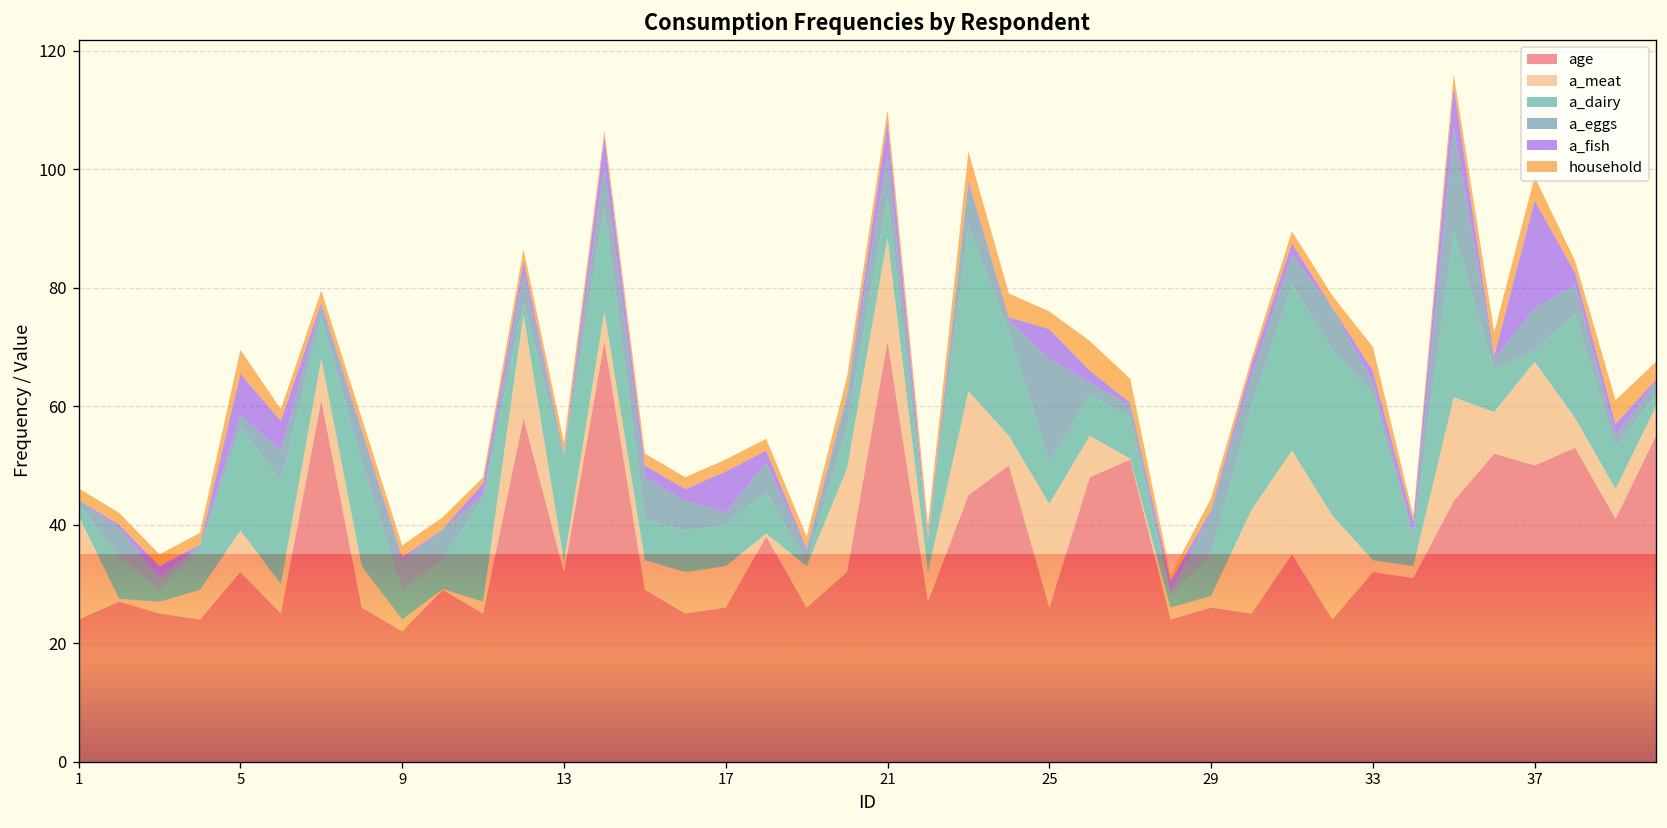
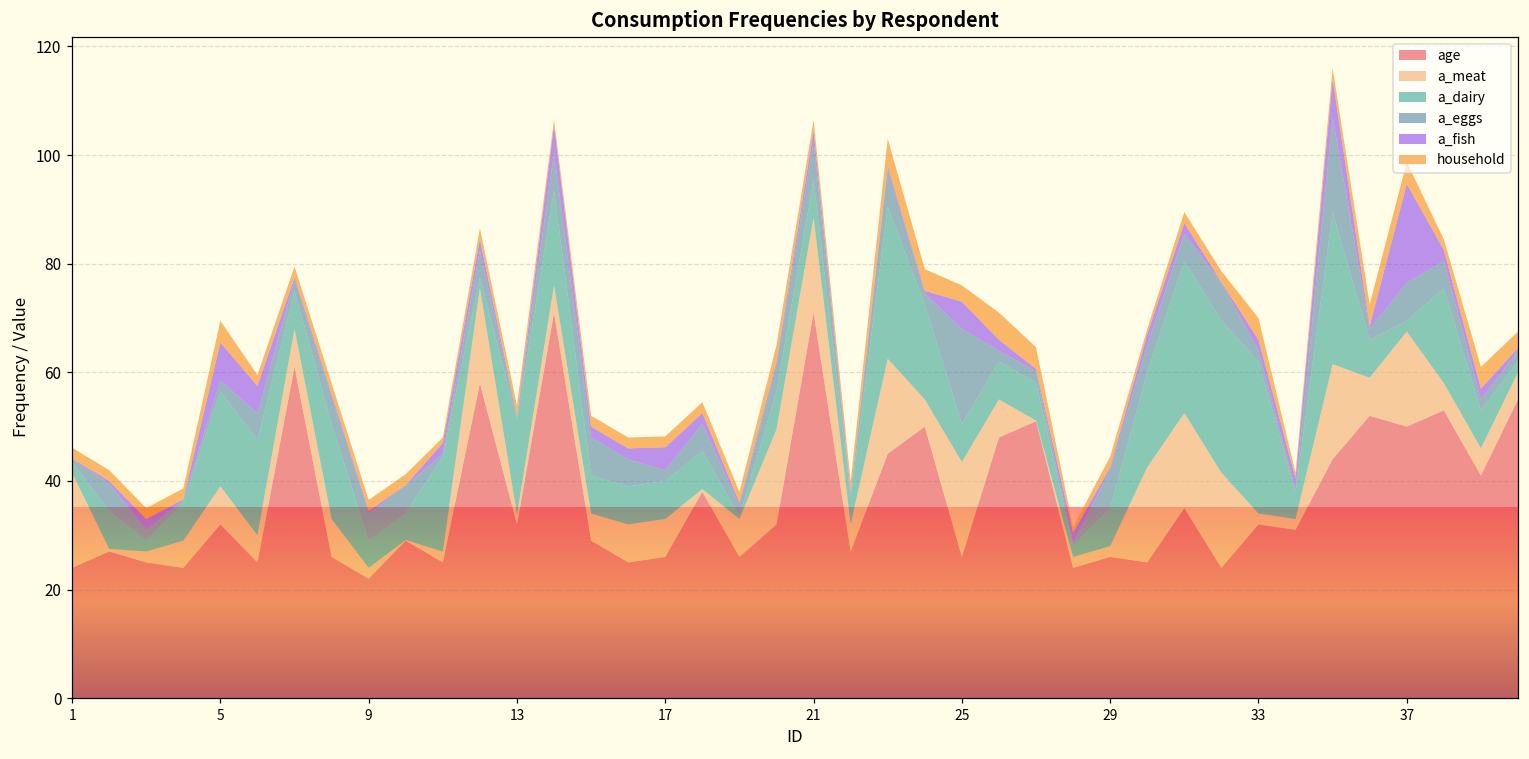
a_fish, 17: 7 -> 4
a_fish, 21: 6 -> 2
